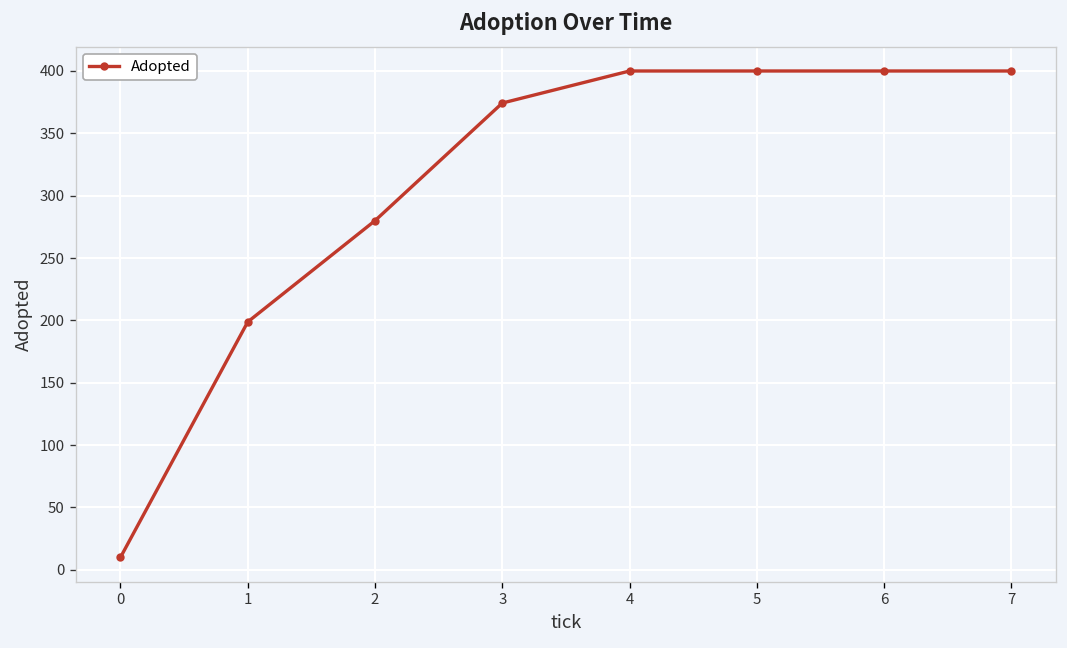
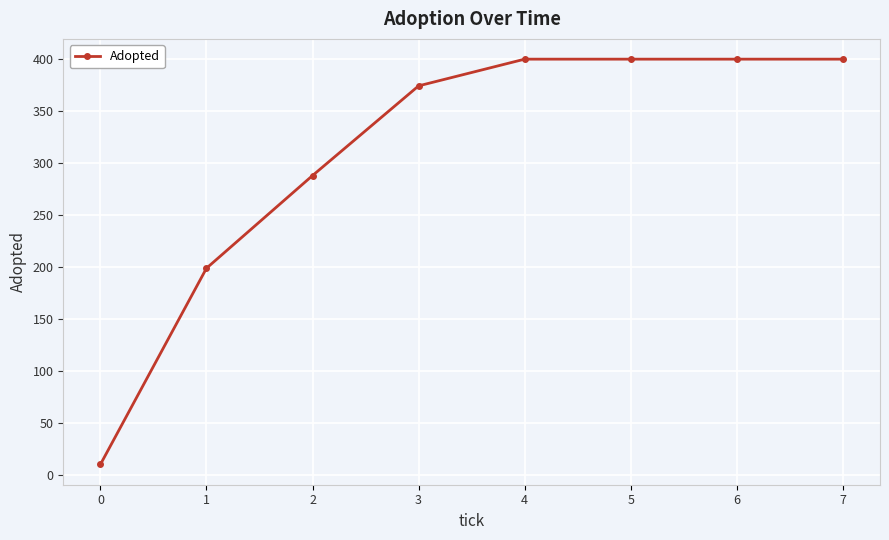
2: 280 -> 288
